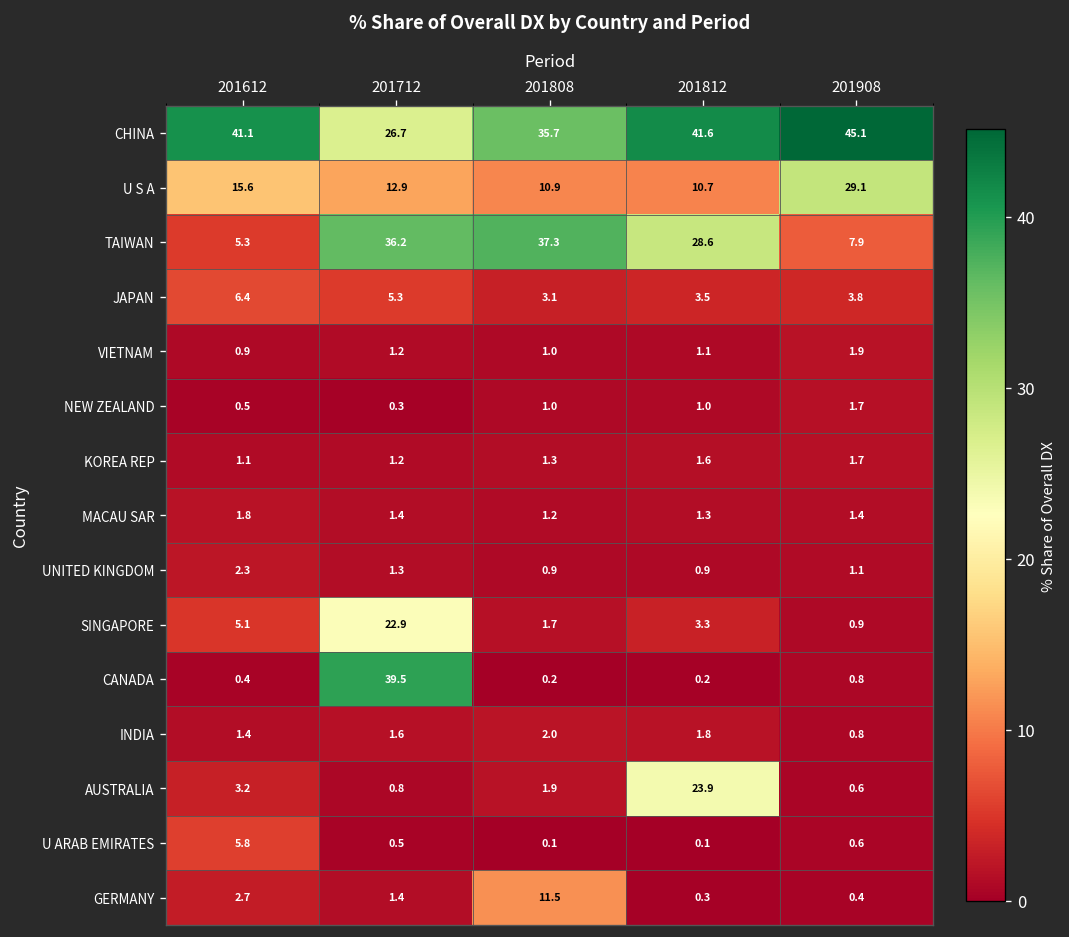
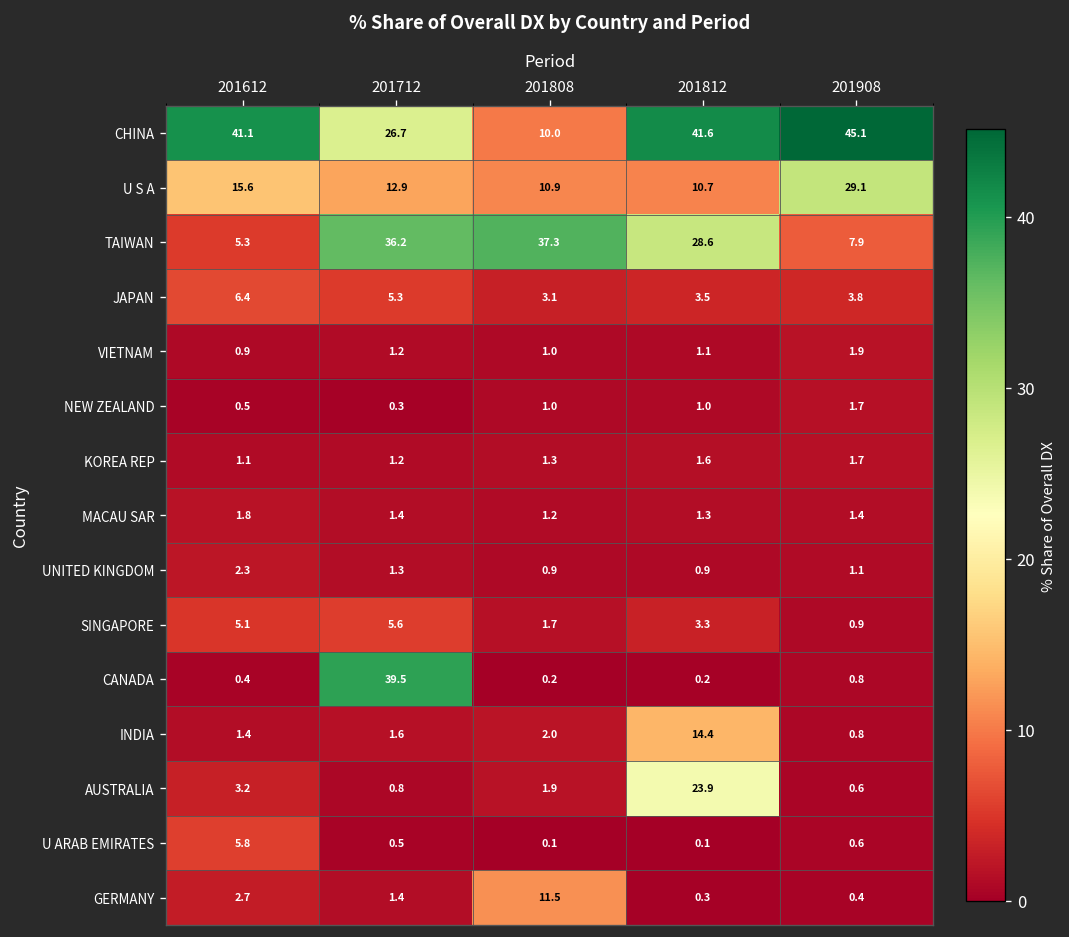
CHINA, 201808: 35.7 -> 10.0
SINGAPORE, 201712: 22.9 -> 5.6
INDIA, 201812: 1.8 -> 14.4
